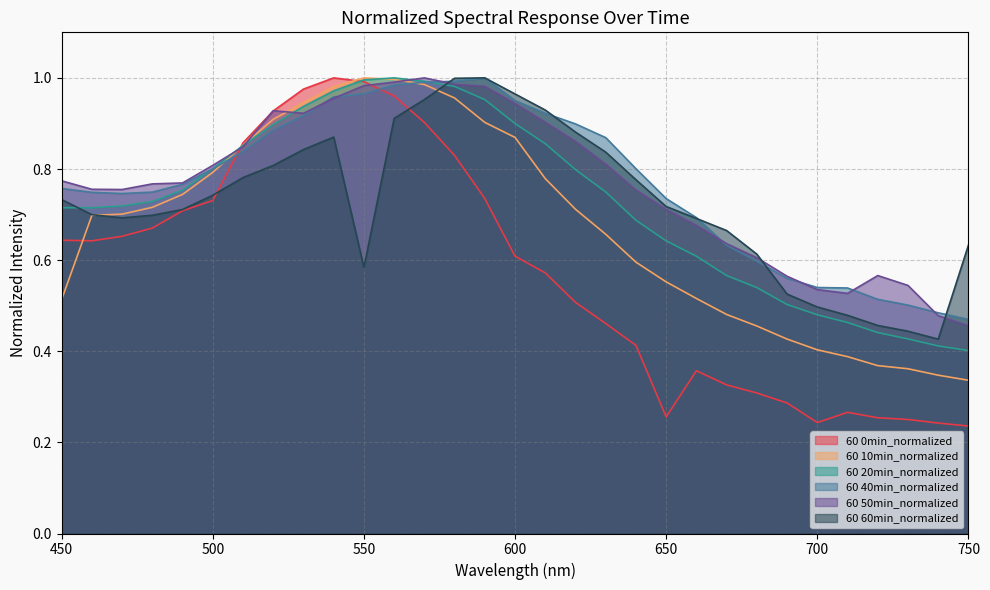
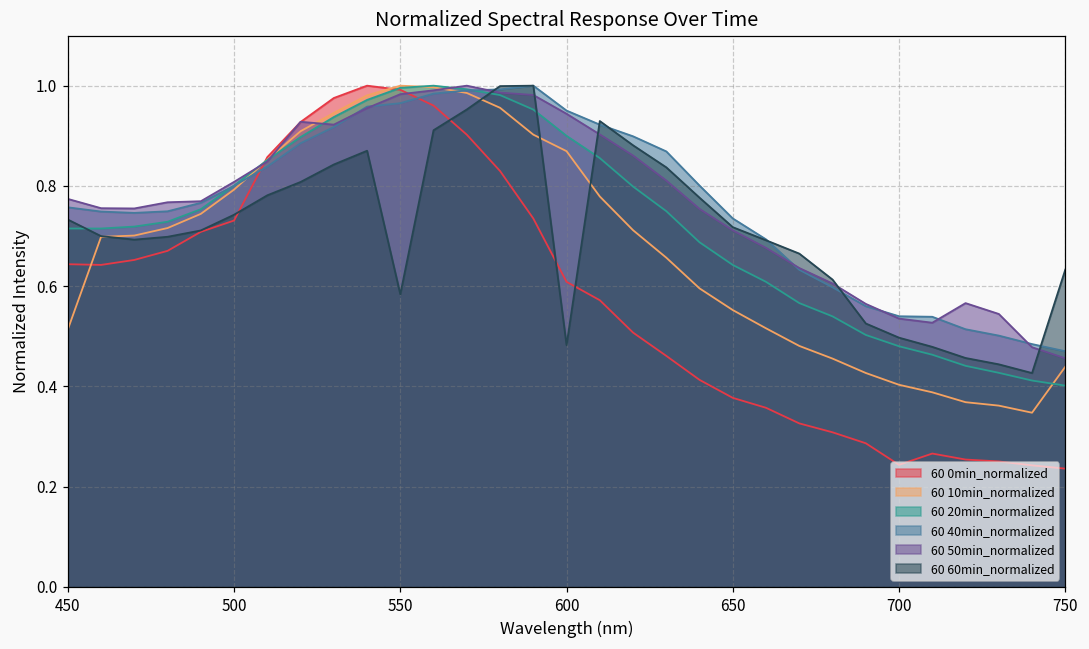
60 60min_normalized, 600: 0.96 -> 0.48
60 0min_normalized, 650: 0.26 -> 0.38
60 10min_normalized, 750: 0.34 -> 0.44
